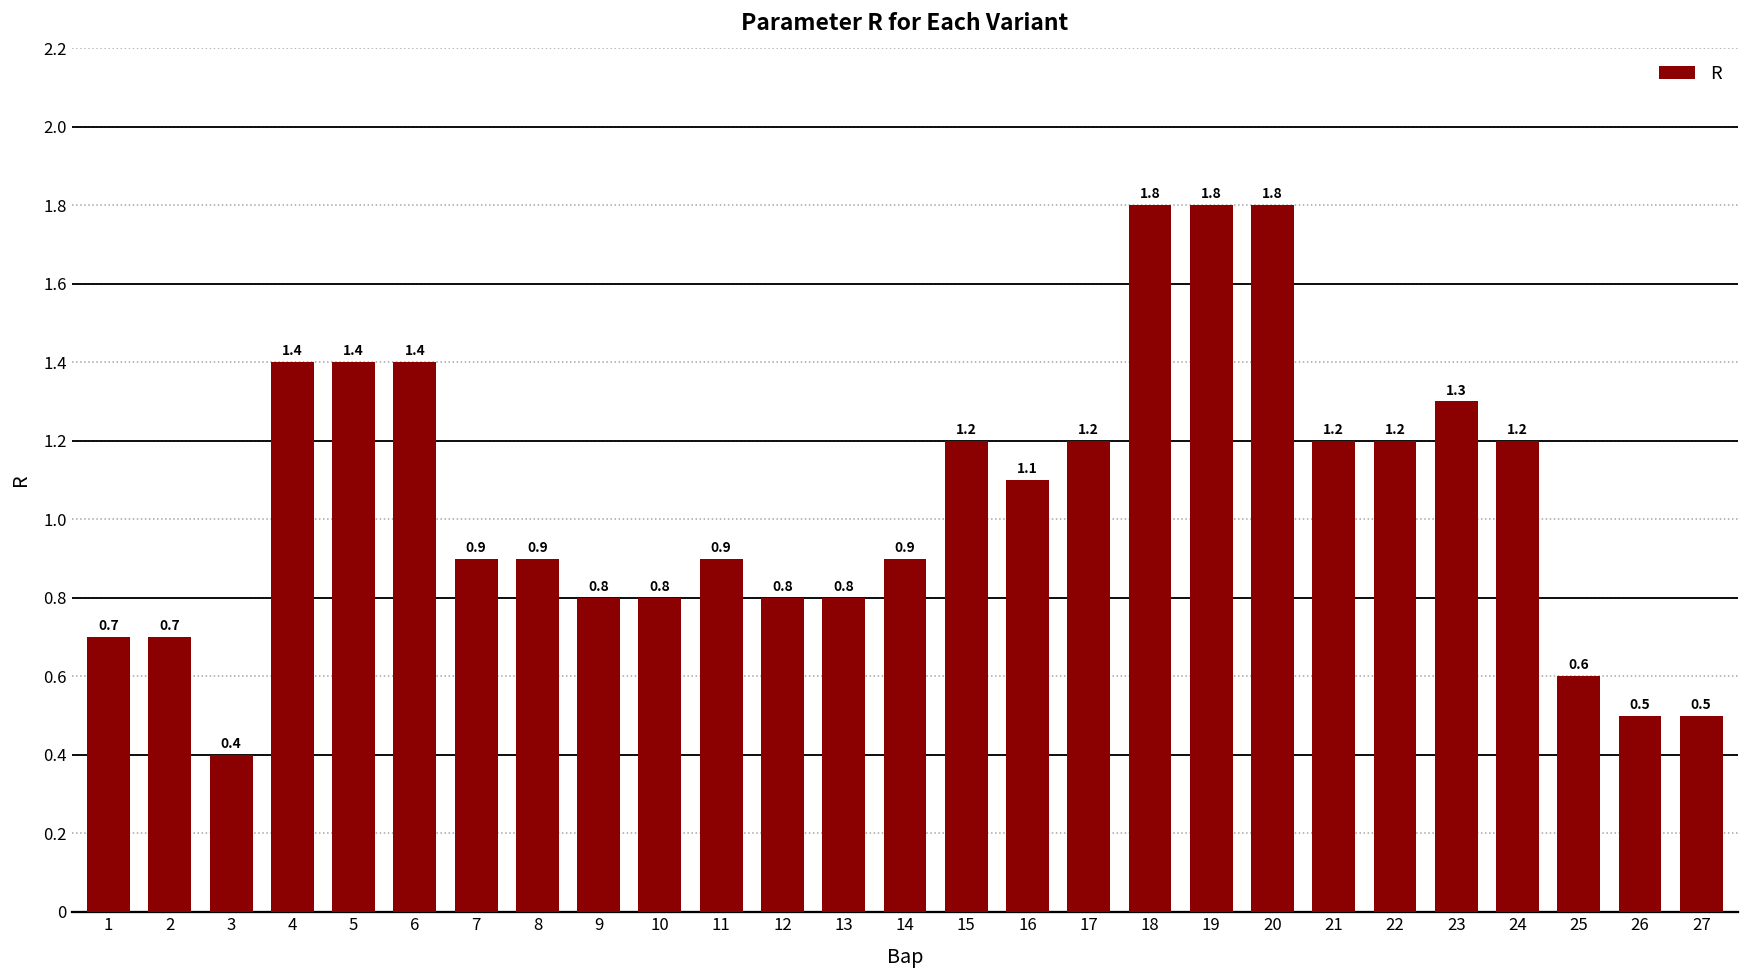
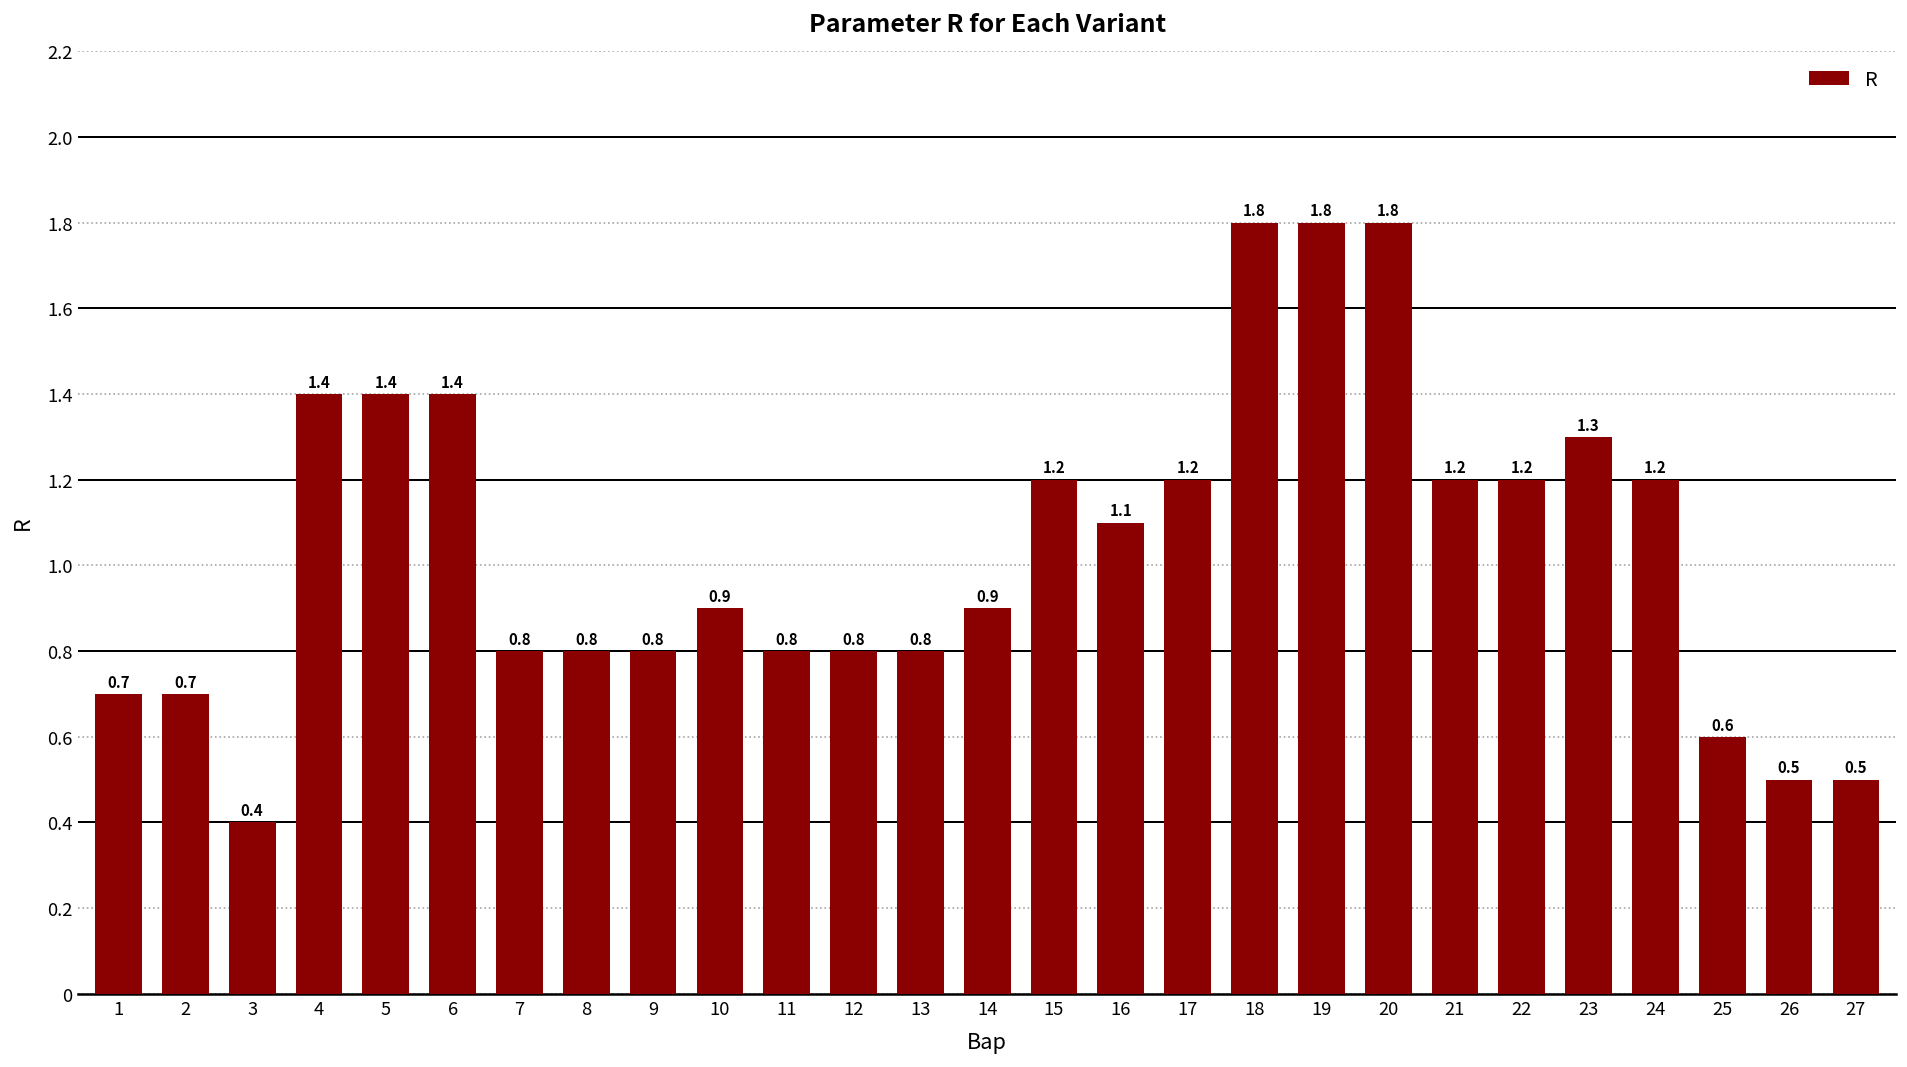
7: 0.9 -> 0.8
8: 0.9 -> 0.8
10: 0.8 -> 0.9
11: 0.9 -> 0.8
